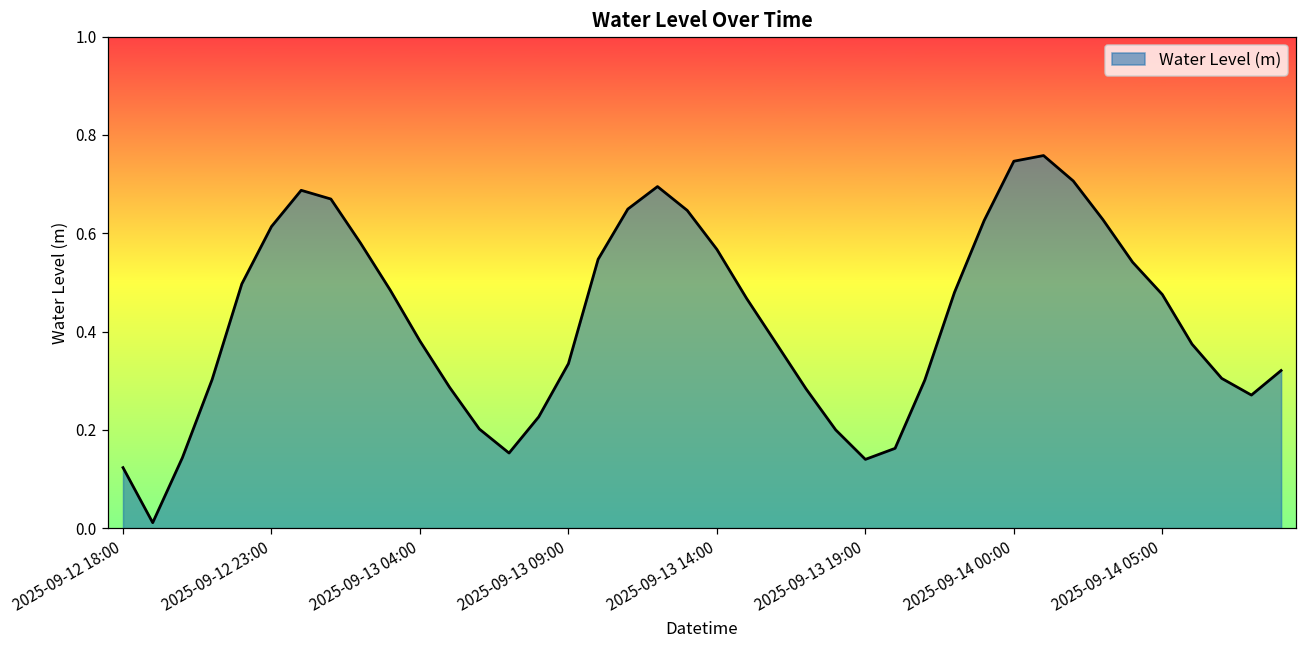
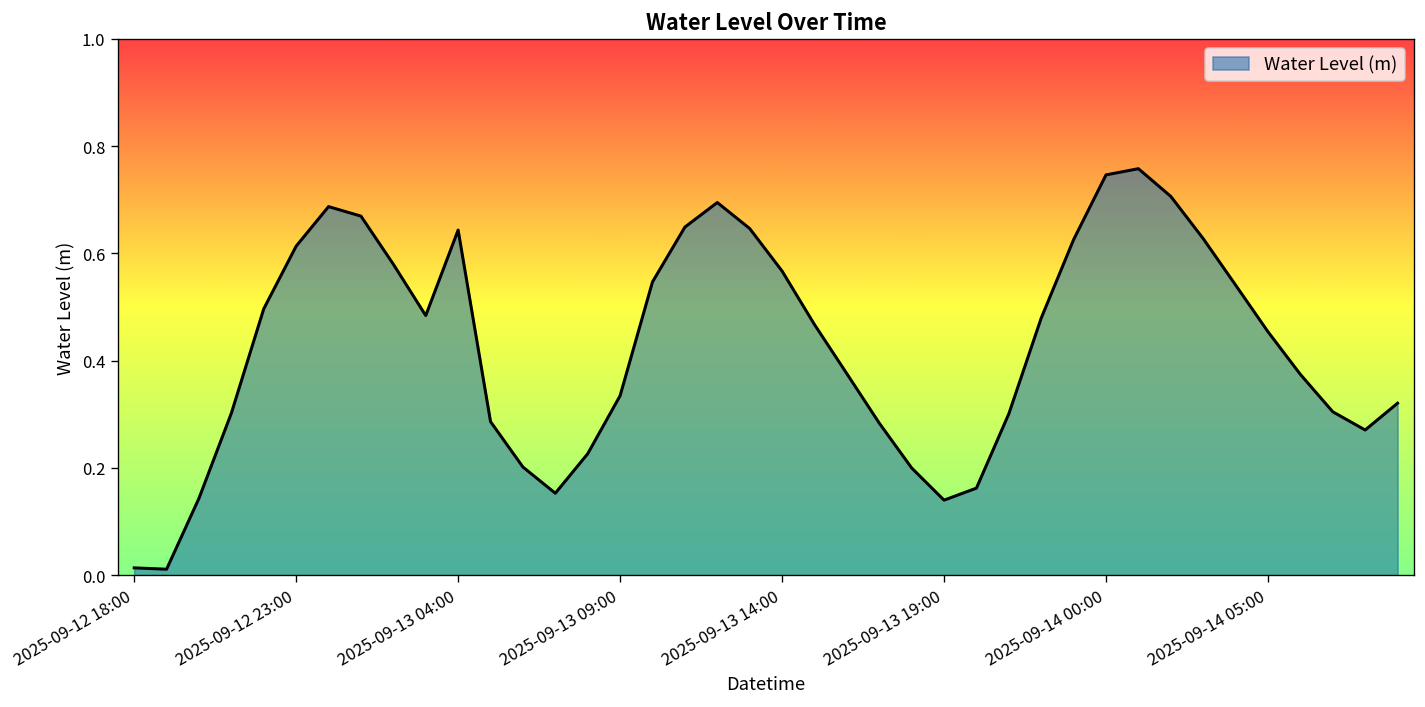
2025-09-12 18:00: 0.12 -> 0.01
2025-09-13 04:00: 0.38 -> 0.64
2025-09-14 05:00: 0.48 -> 0.45
